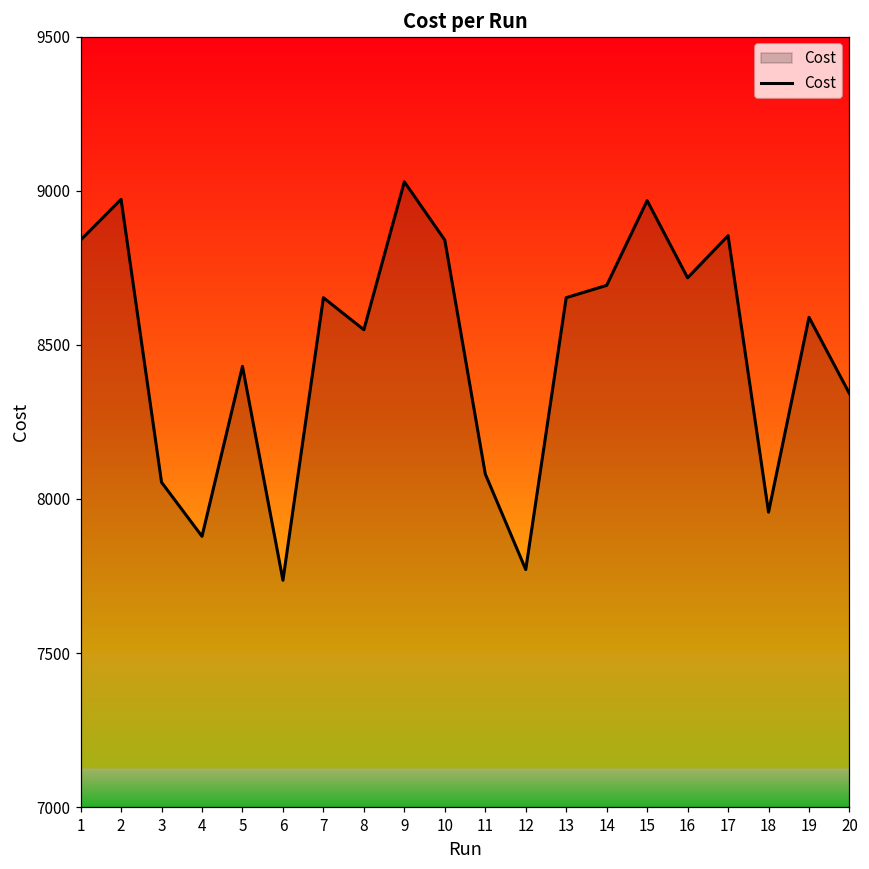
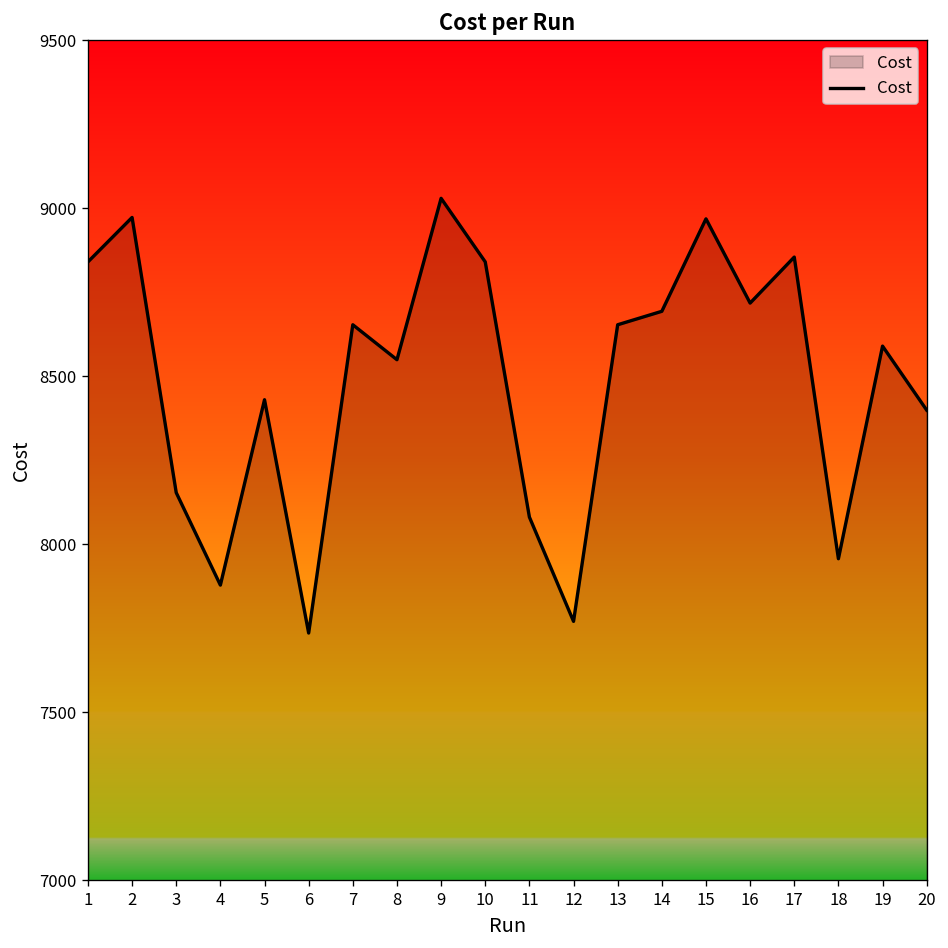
3: 8050 -> 8150
20: 8340 -> 8400
